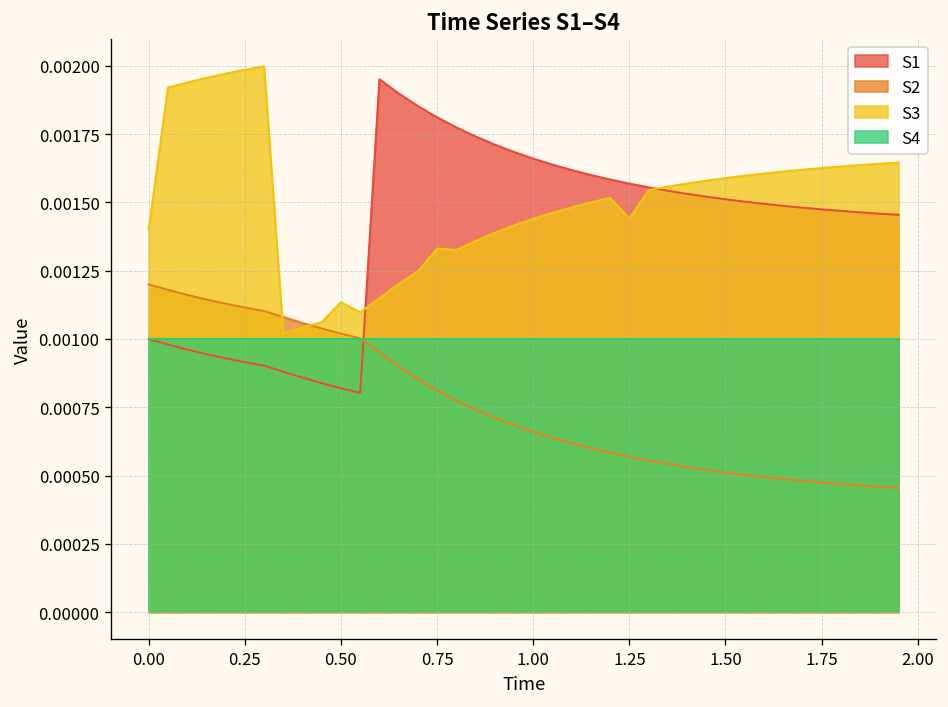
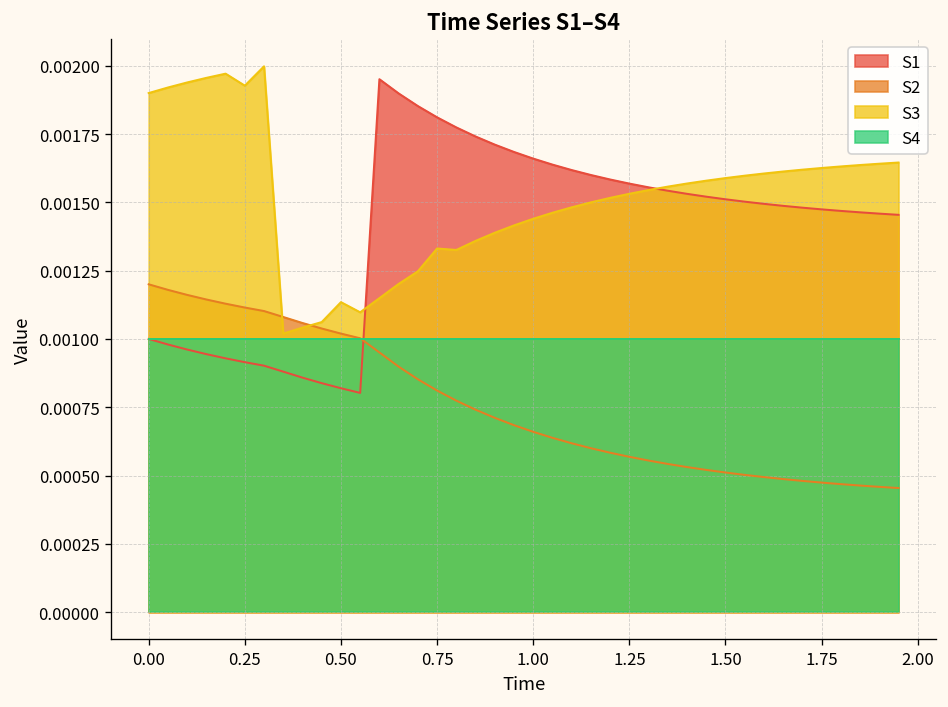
S3, 0.00: 0.0014 -> 0.0019
S3, 0.25: 0.00199 -> 0.00193
S3, 1.25: 0.00144 -> 0.00153
